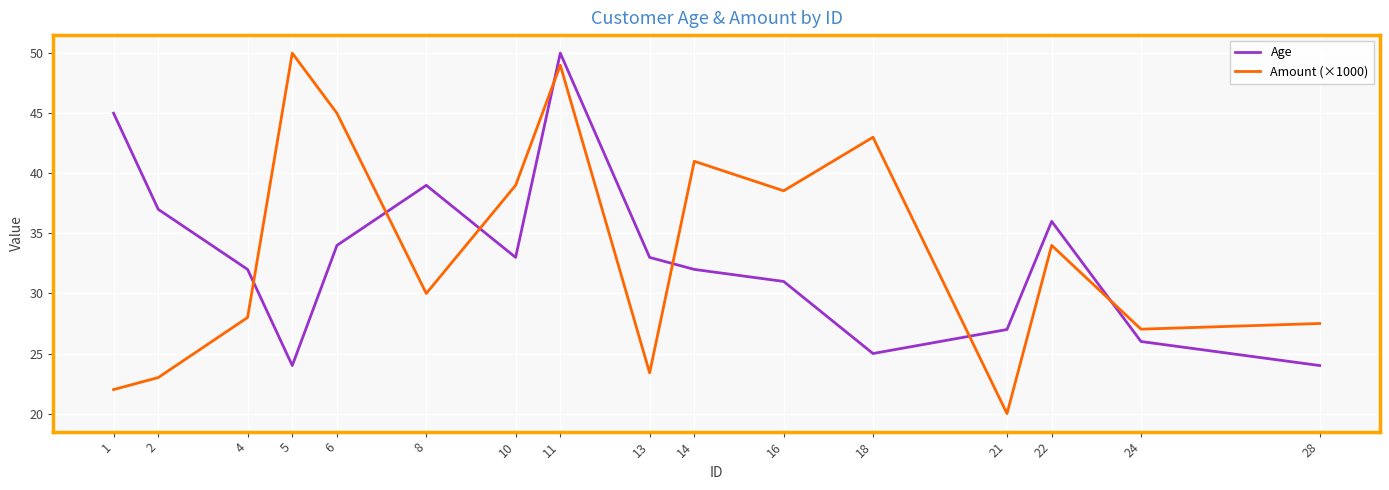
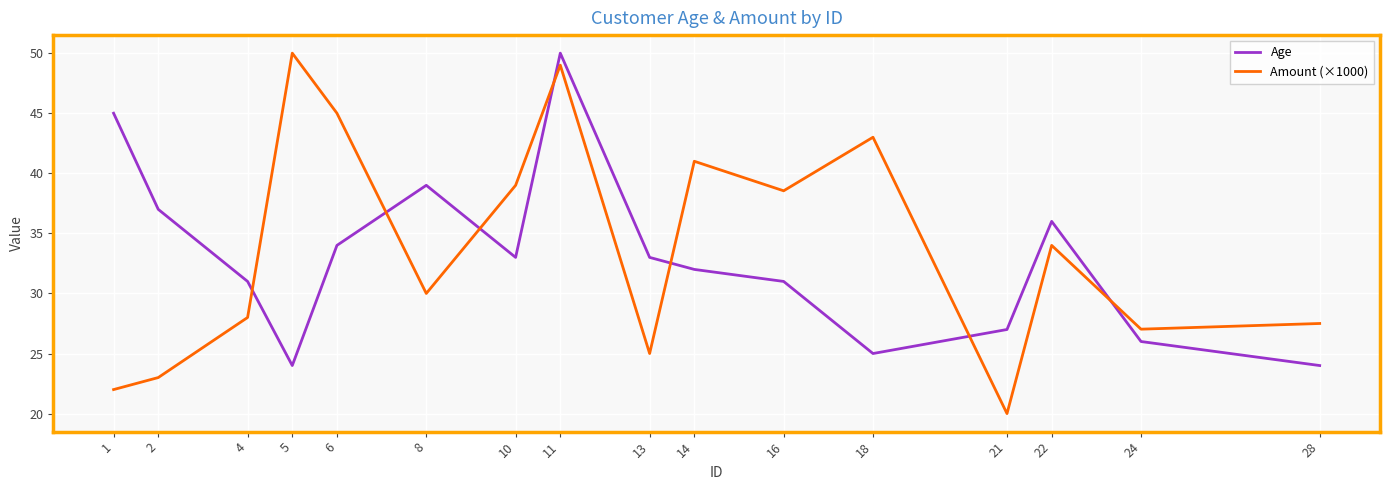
Age, 4: 32 -> 31
Amount (×1000), 13: 23.4 -> 25.0
